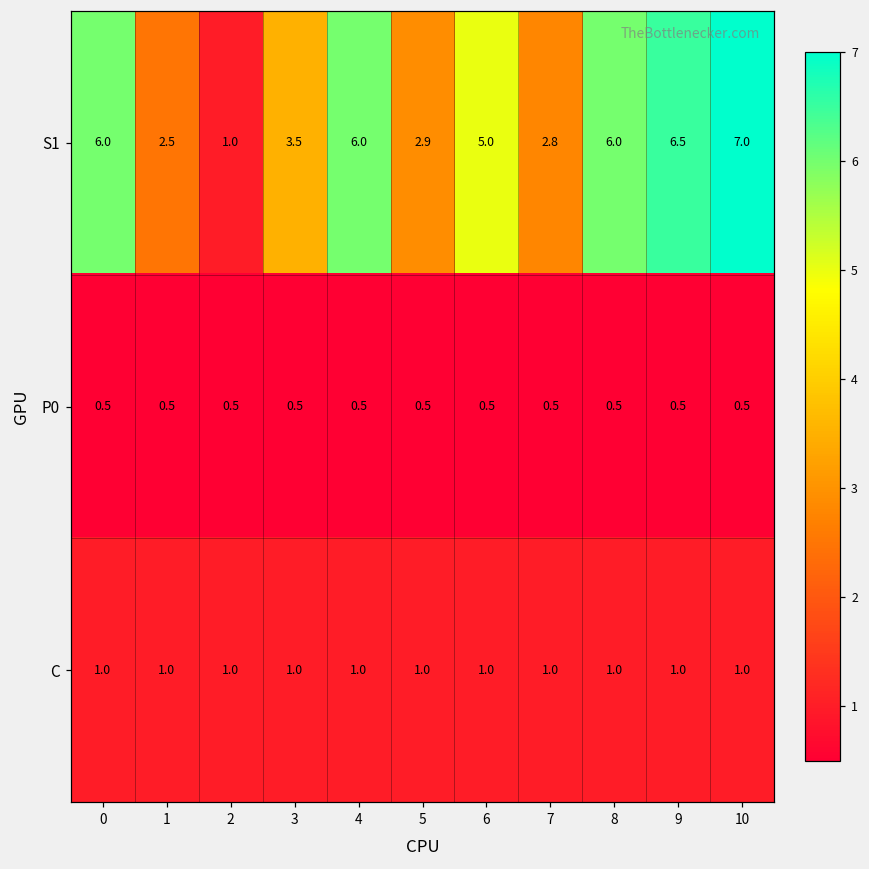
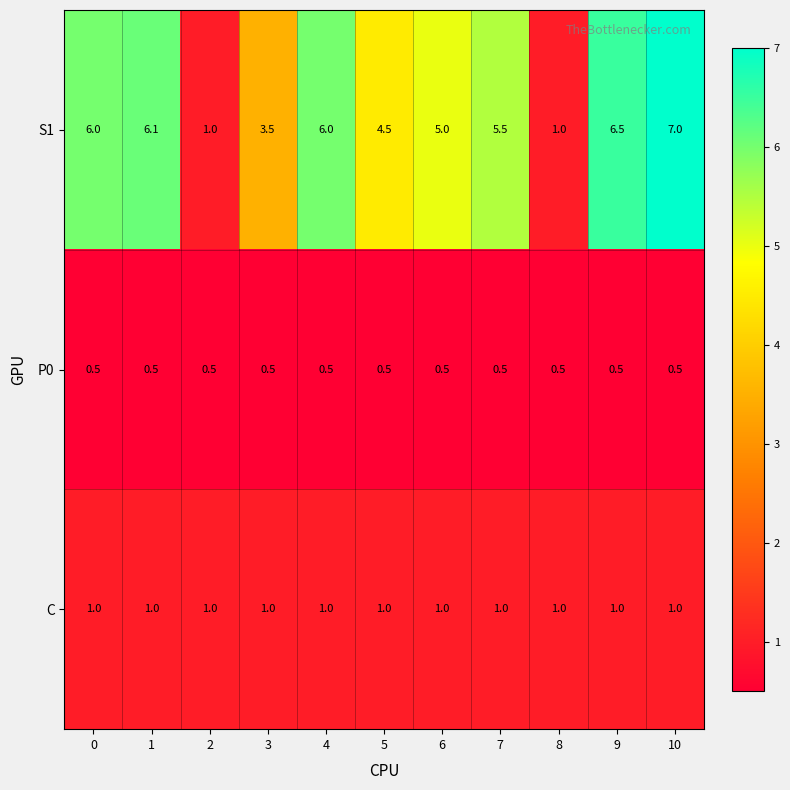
S1, 1: 2.5 -> 6.1
S1, 5: 2.9 -> 4.5
S1, 7: 2.8 -> 5.5
S1, 8: 6.0 -> 1.0
